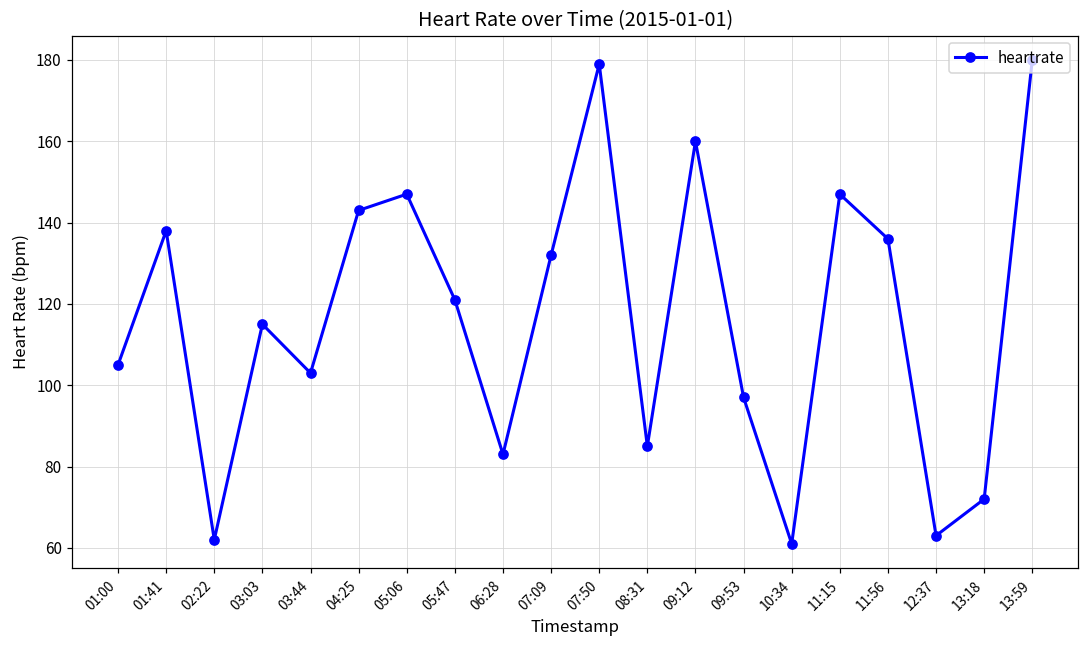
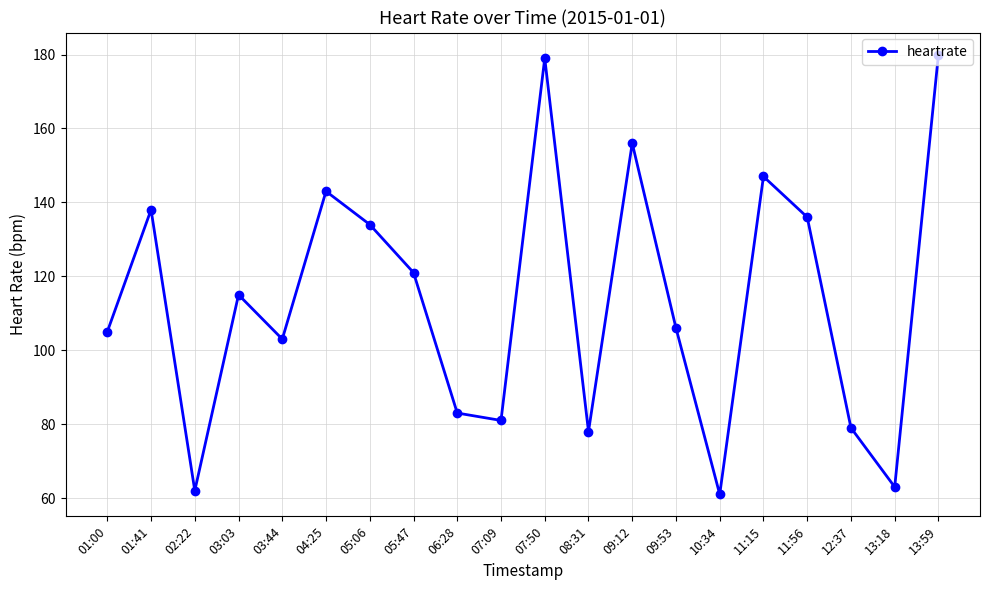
05:06: 147 -> 134
07:09: 132 -> 81
08:31: 85 -> 78
09:12: 160 -> 156
09:53: 97 -> 106
12:37: 63 -> 79
13:18: 72 -> 63
